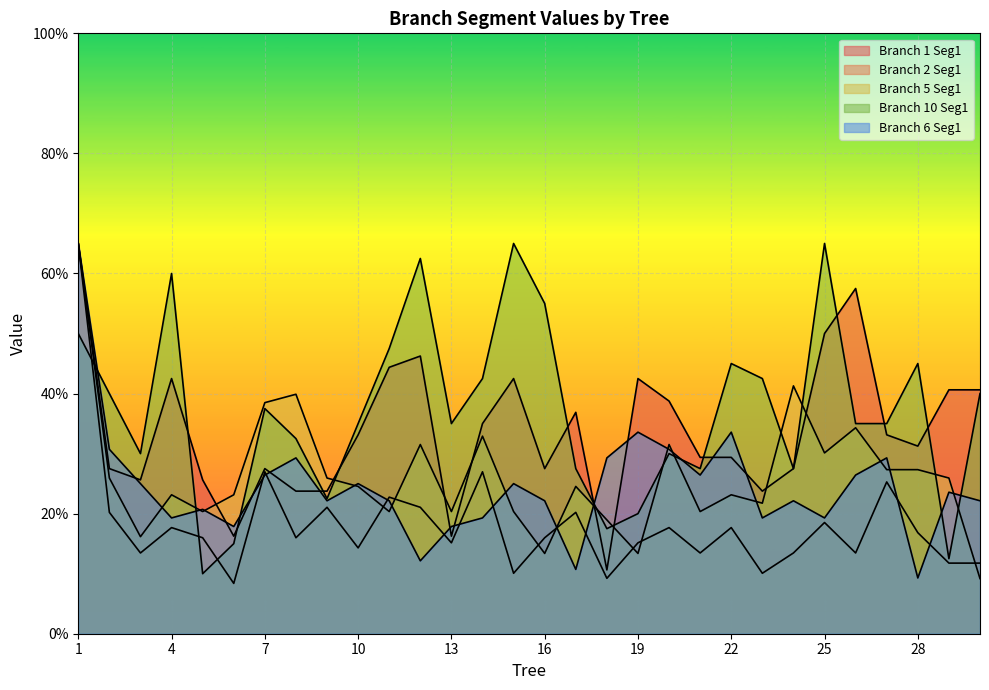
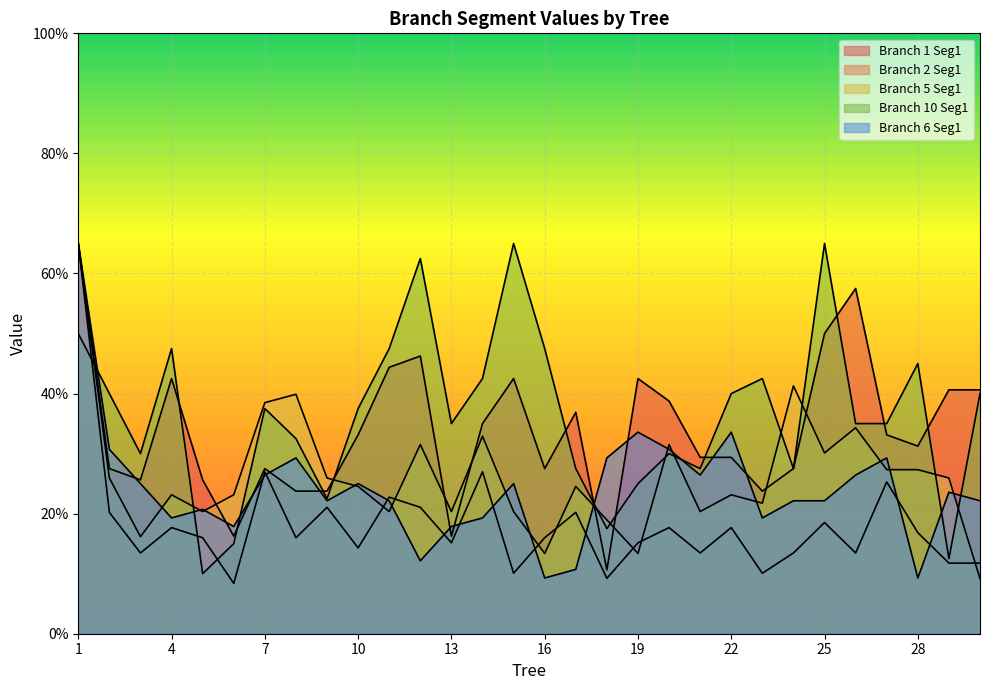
Branch 10 Seg1, 4: 60% -> 48%
Branch 10 Seg1, 10: 35% -> 38%
Branch 10 Seg1, 16: 55% -> 48%
Branch 6 Seg1, 16: 22% -> 9%
Branch 10 Seg1, 19: 20% -> 25%
Branch 10 Seg1, 22: 45% -> 40%
Branch 6 Seg1, 25: 19% -> 22%
